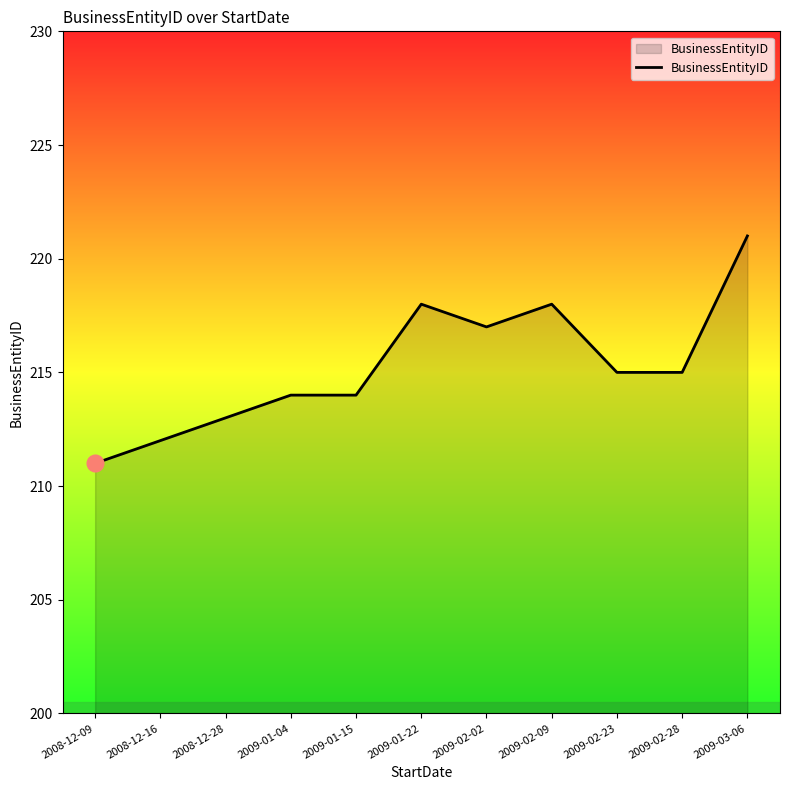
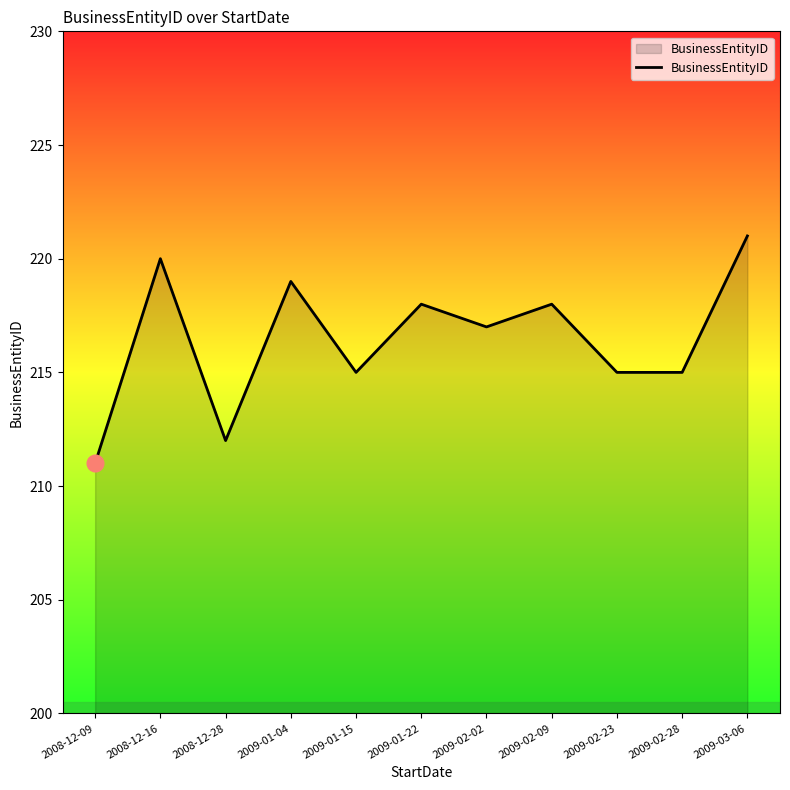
BusinessEntityID, 2008-12-16: 212 -> 220
BusinessEntityID, 2008-12-28: 213 -> 212
BusinessEntityID, 2009-01-04: 214 -> 219
BusinessEntityID, 2009-01-15: 214 -> 215
